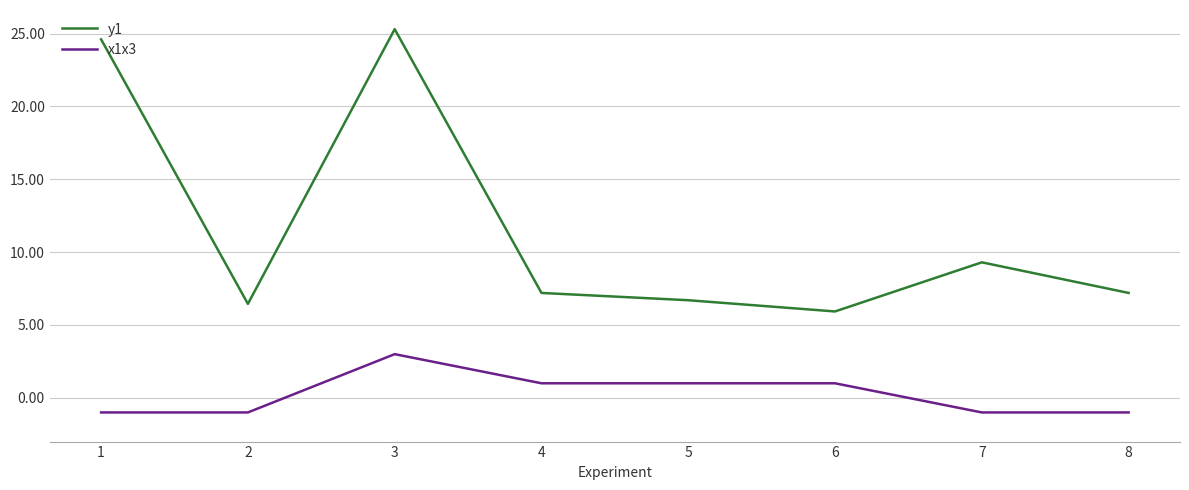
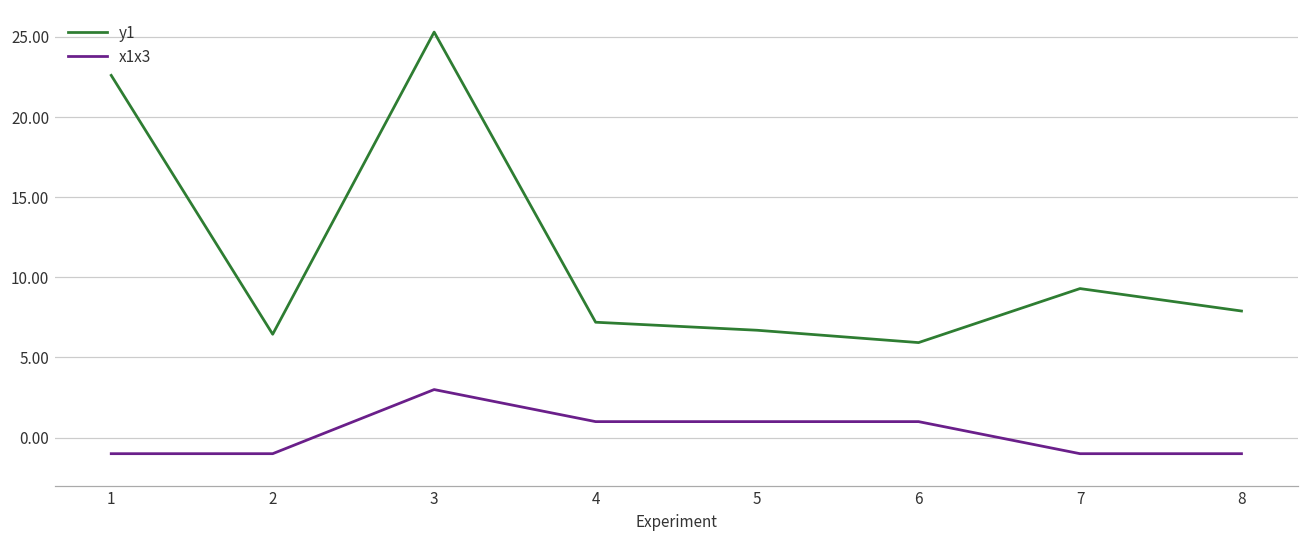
y1, 1: 24.6 -> 22.6
y1, 8: 7.2 -> 7.9
